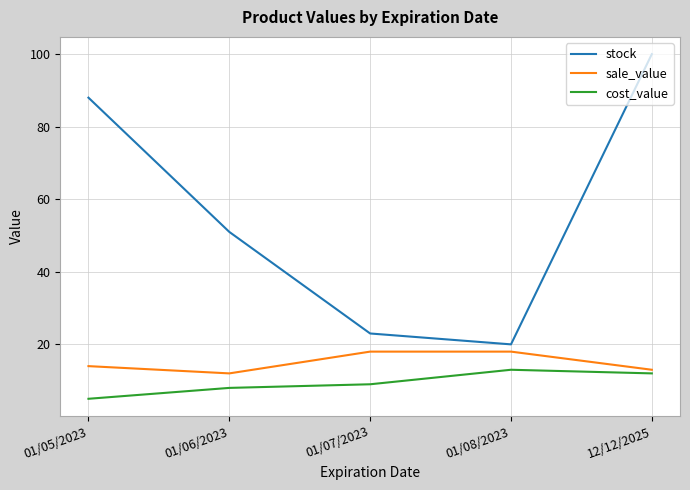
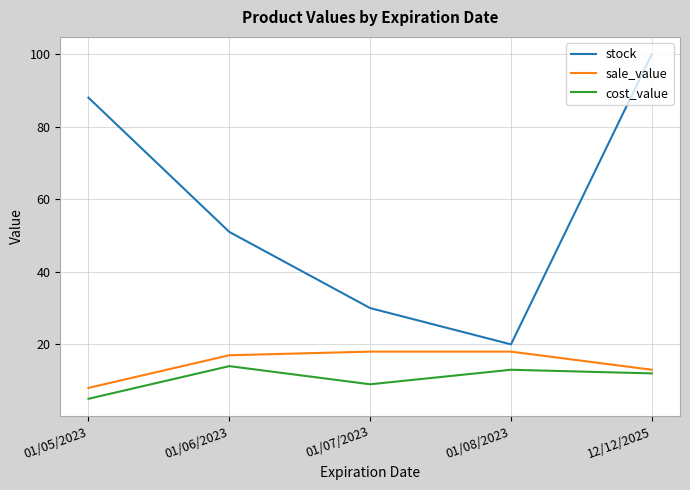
sale_value, 01/05/2023: 14 -> 8
sale_value, 01/06/2023: 12 -> 17
cost_value, 01/06/2023: 8 -> 14
stock, 01/07/2023: 23 -> 30
